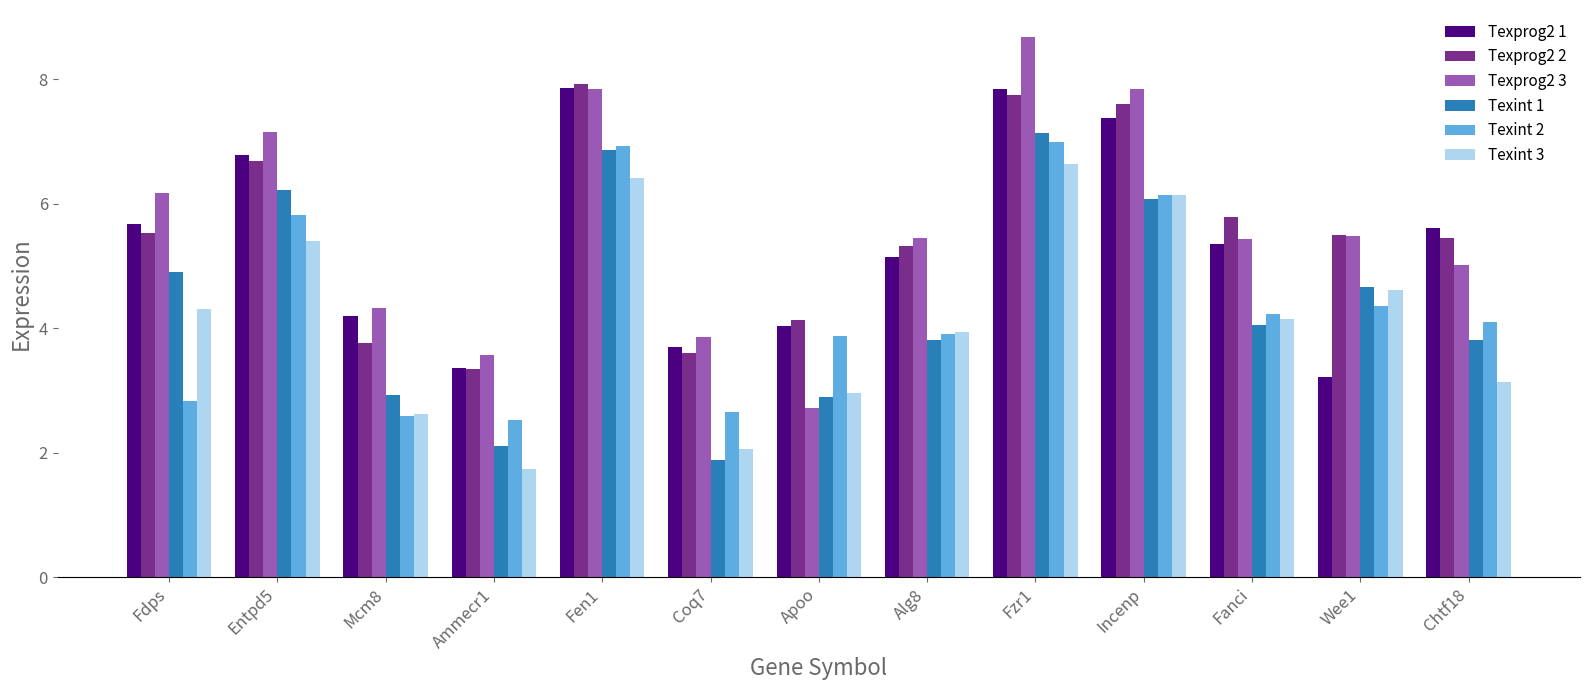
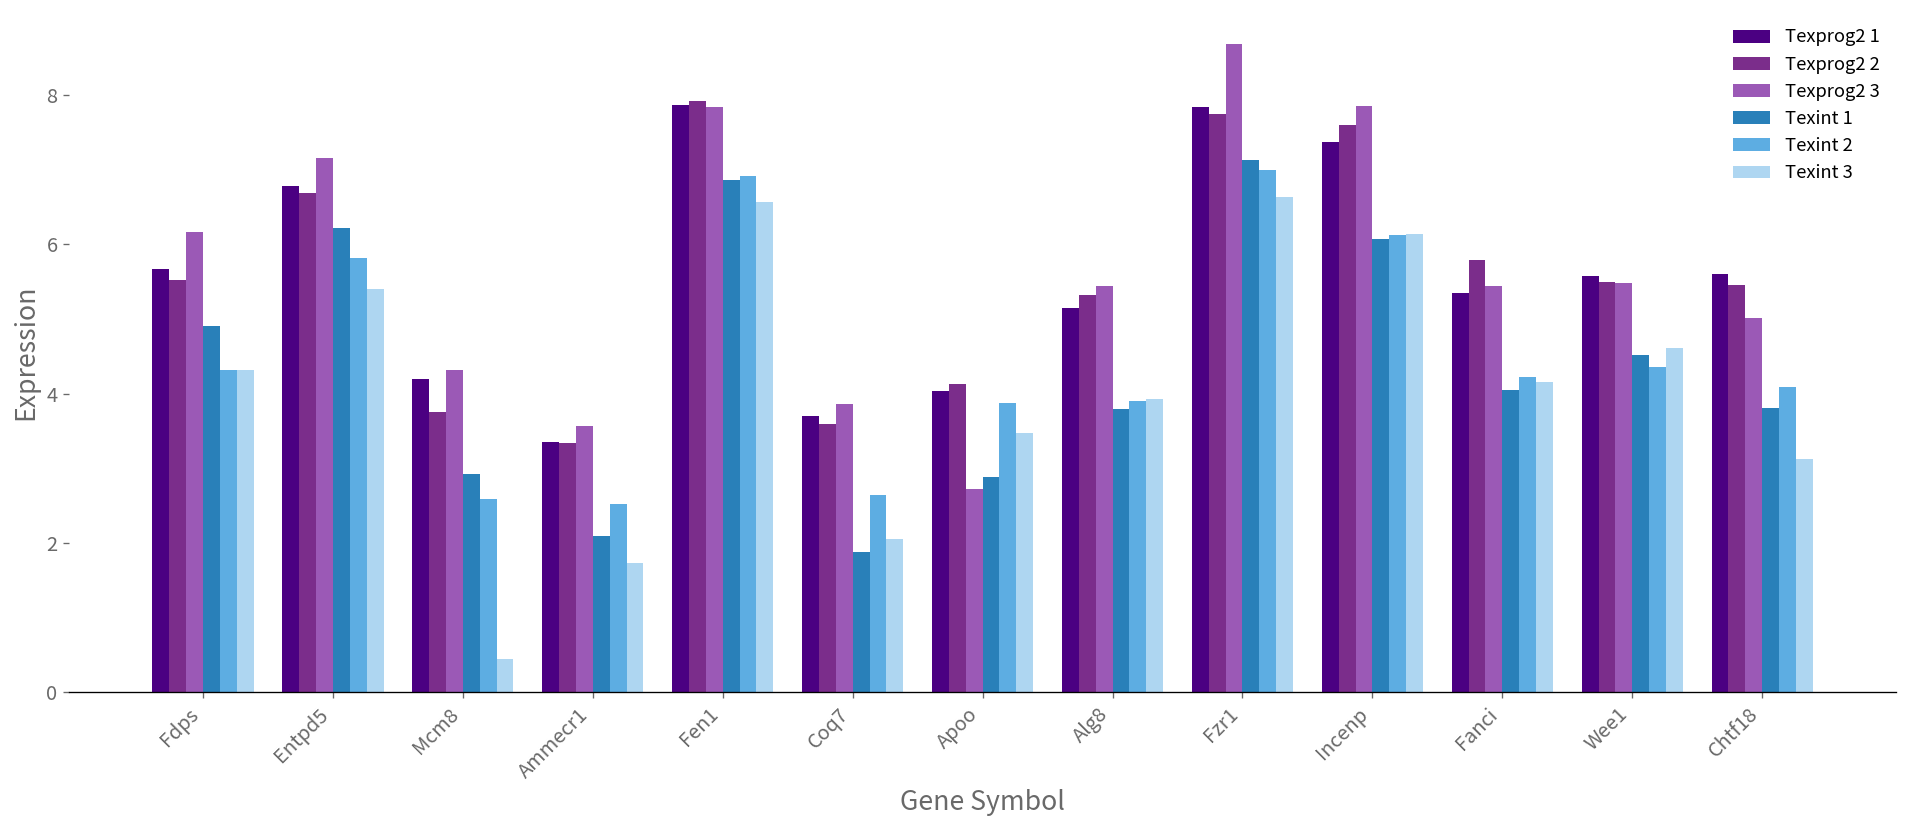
Texint 2, Fdps: 2.8 -> 4.3
Texint 3, Mcm8: 2.6 -> 0.4
Texint 3, Fen1: 6.4 -> 6.6
Texint 3, Apoo: 3.0 -> 3.5
Texprog2 1, Wee1: 3.2 -> 5.6
Texint 1, Wee1: 4.7 -> 4.5
